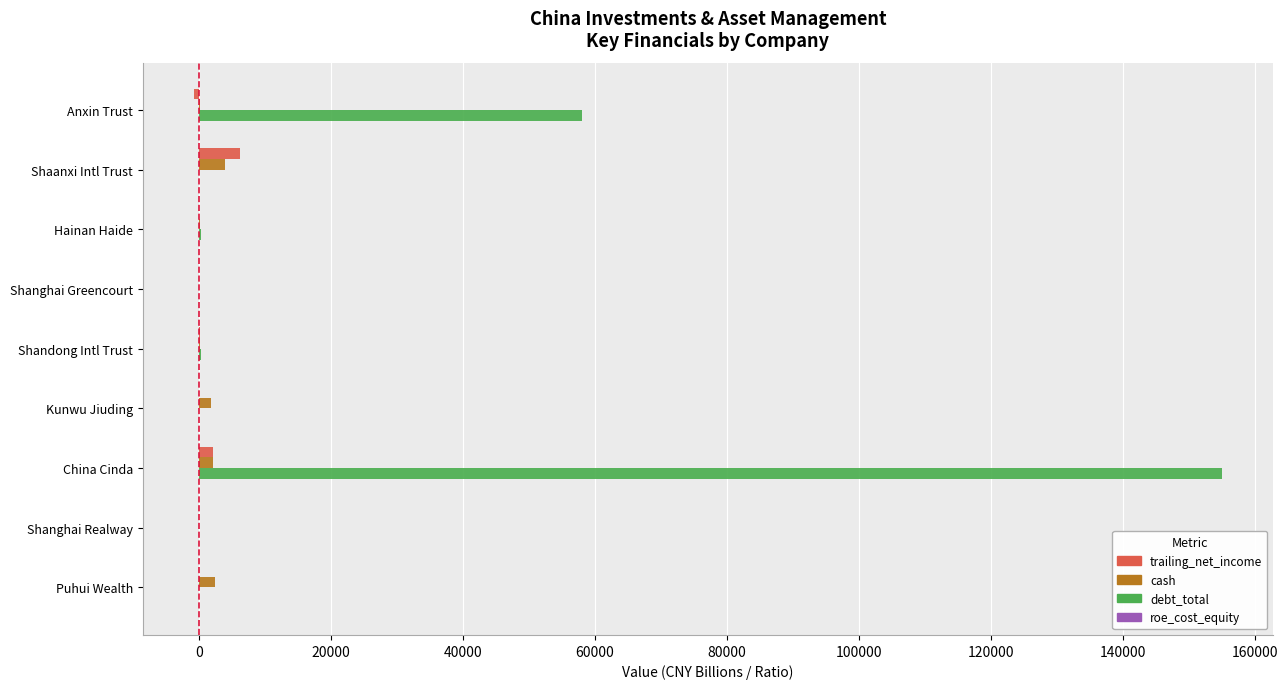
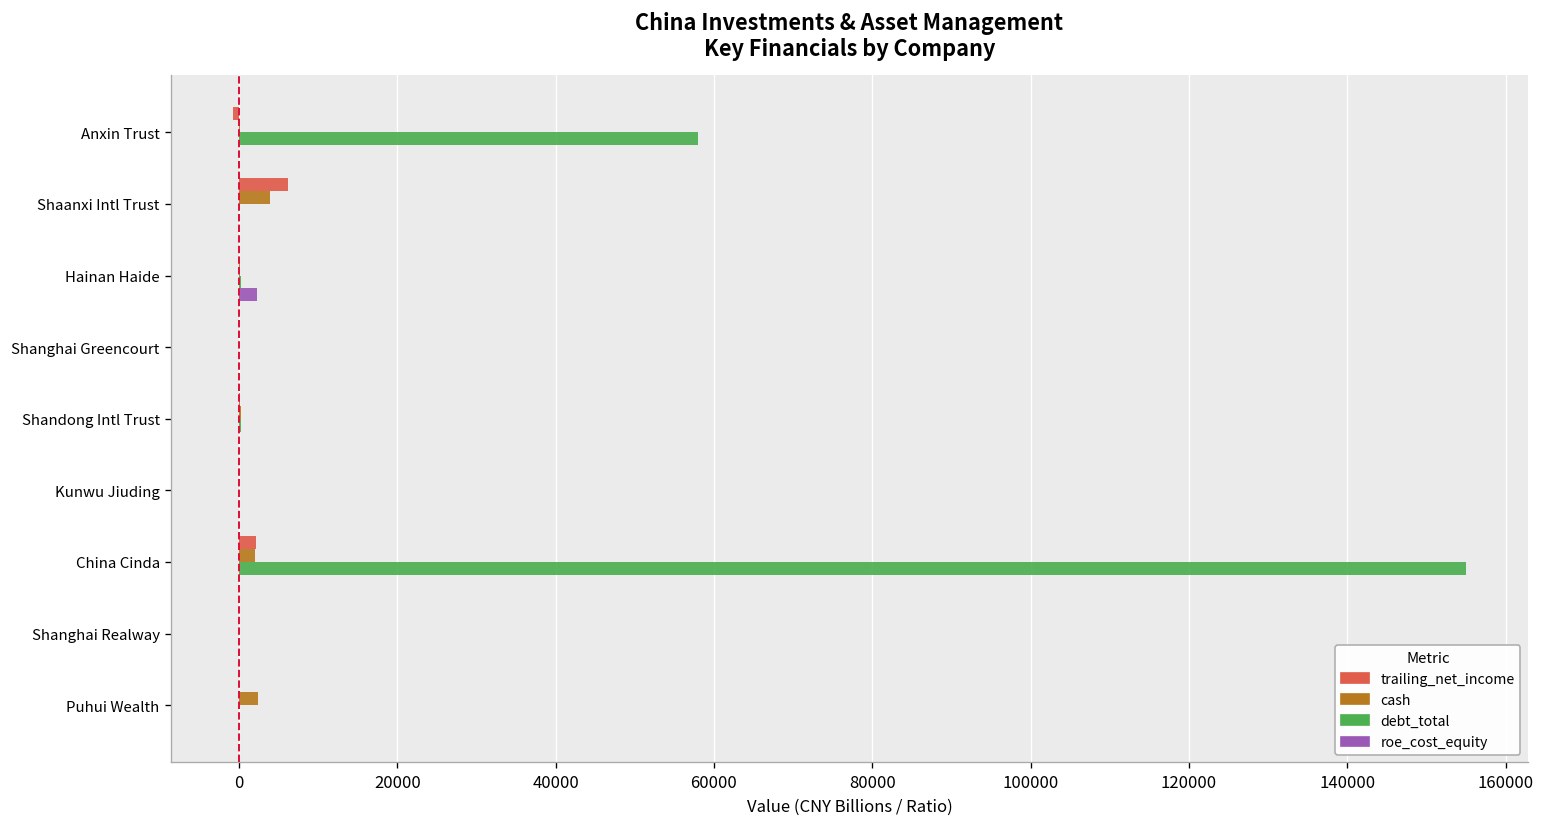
roe_cost_equity, Hainan Haide: 0 -> 2000
cash, Kunwu Jiuding: 2000 -> 0
